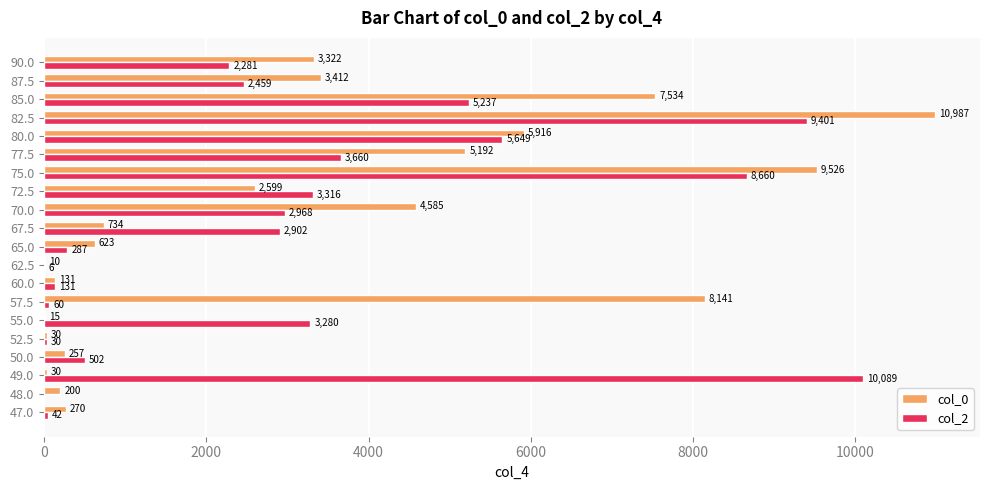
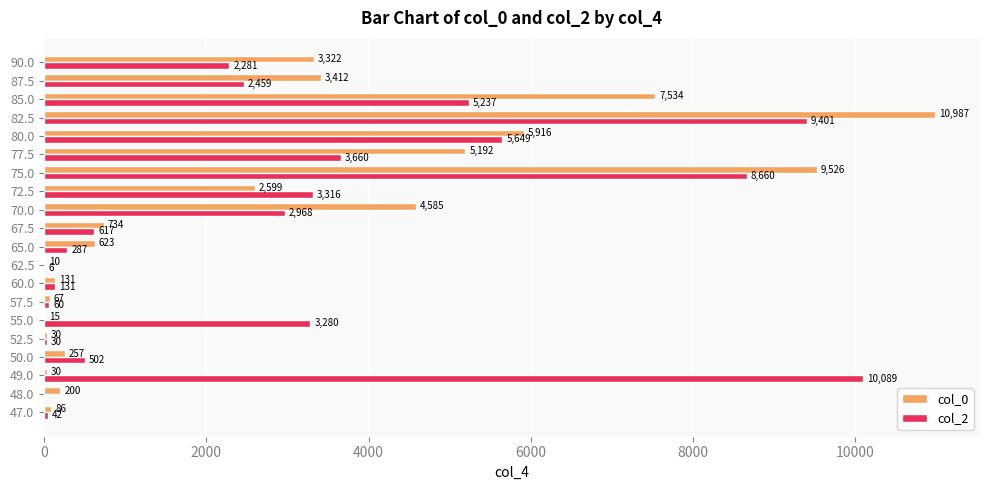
col_2, 67.5: 2,902 -> 617
col_0, 57.5: 8,141 -> 67
col_0, 47.0: 270 -> 86
